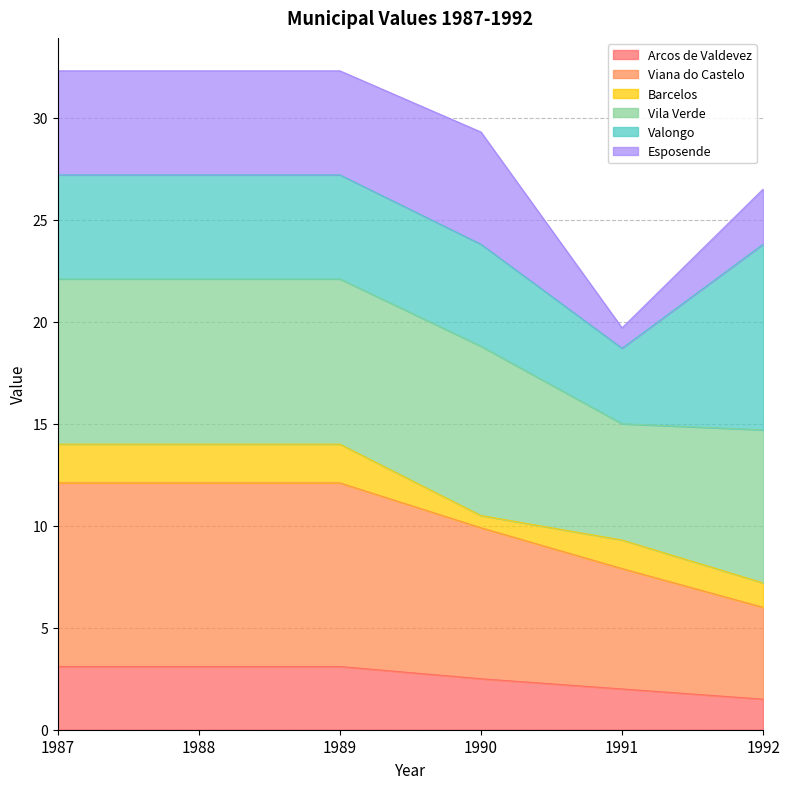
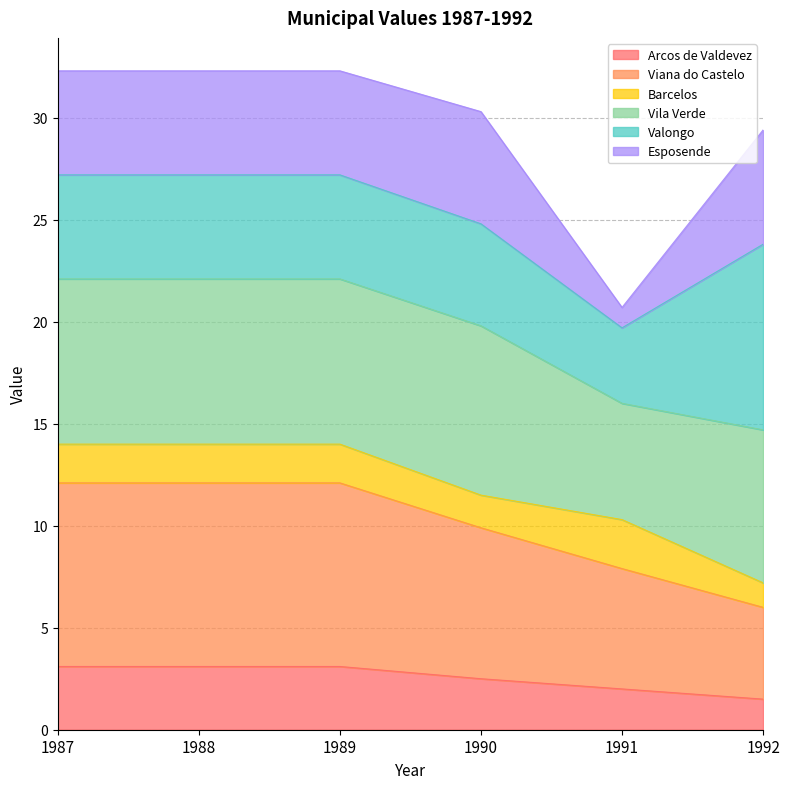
Barcelos, 1990: 0.6 -> 1.6
Barcelos, 1991: 1.4 -> 2.4
Esposende, 1992: 2.7 -> 5.6
